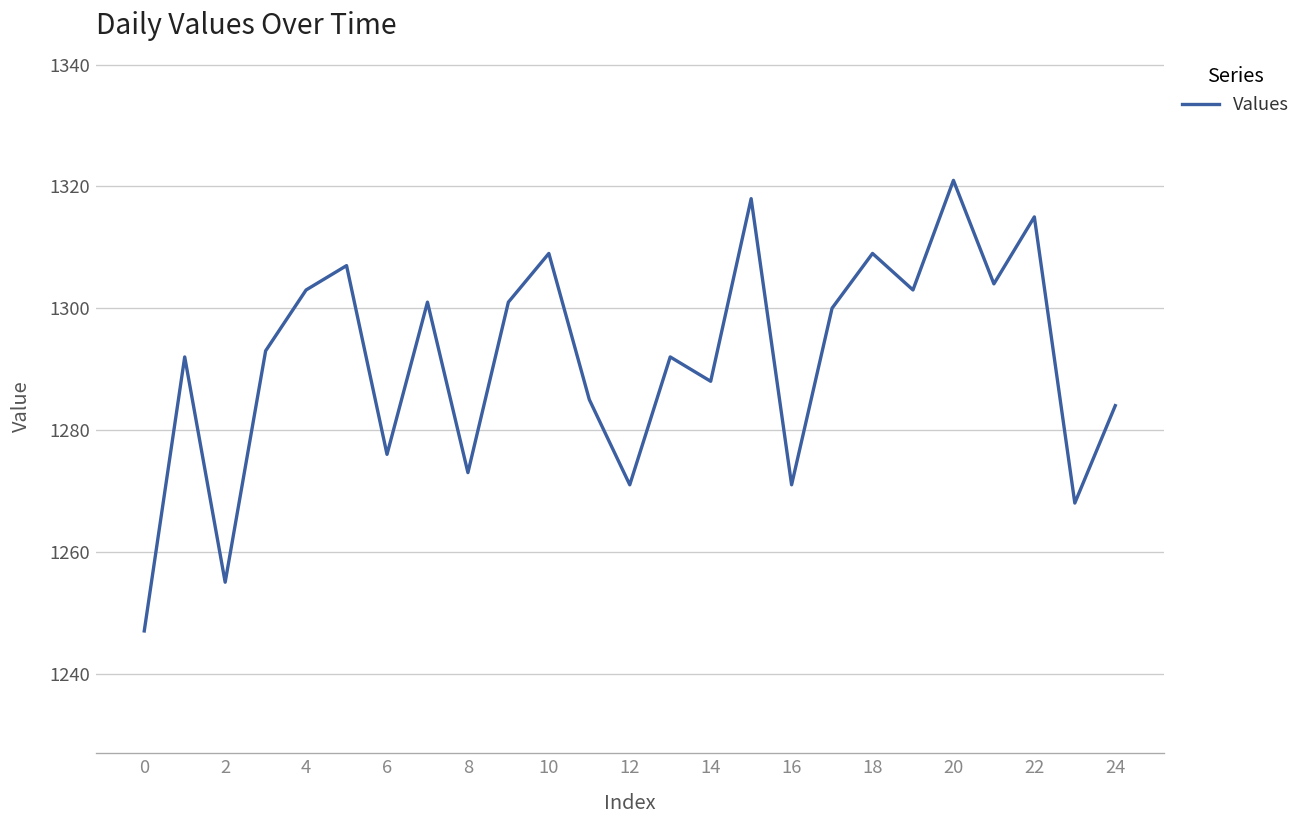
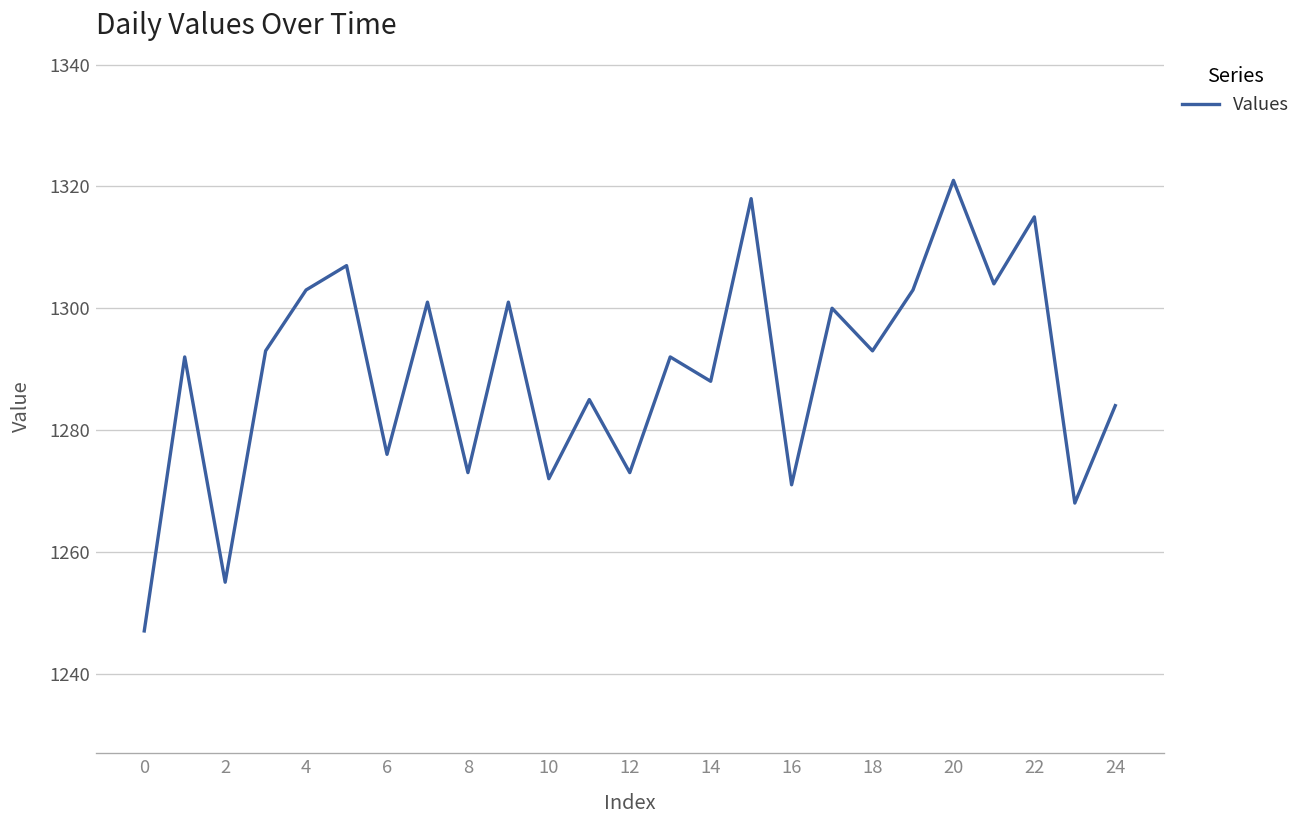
10: 1309 -> 1272
12: 1271 -> 1273
18: 1309 -> 1293
